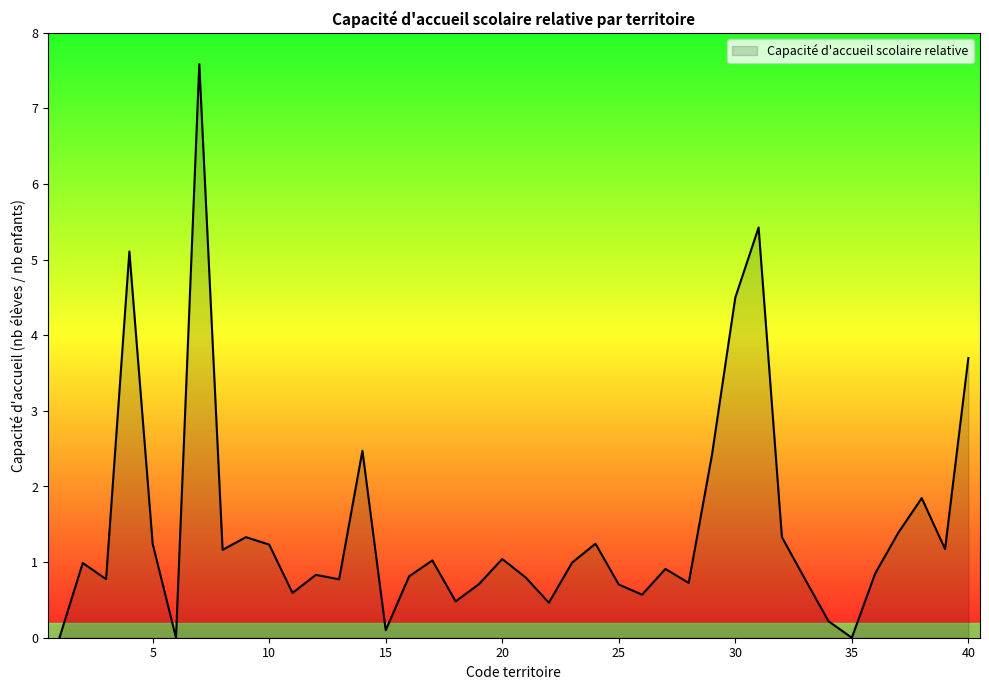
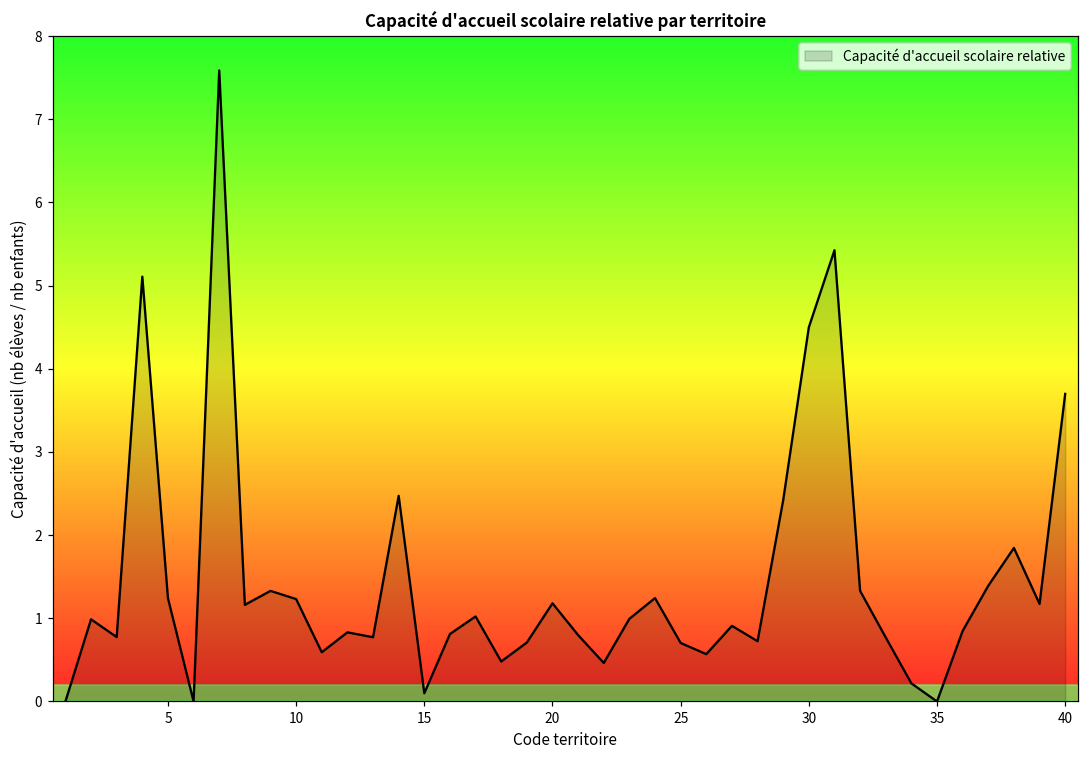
20: 1.0 -> 1.2
